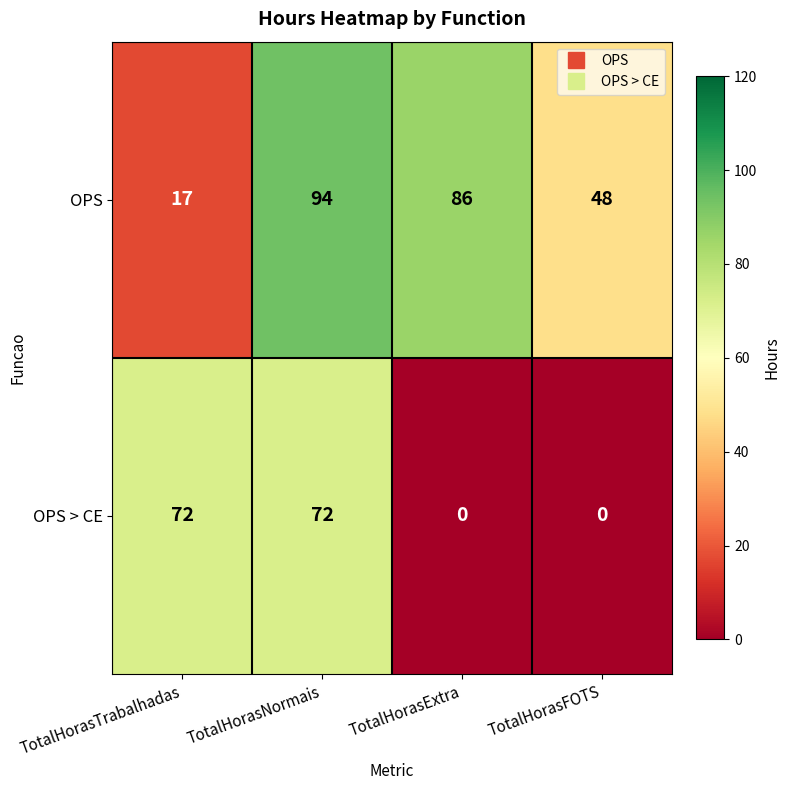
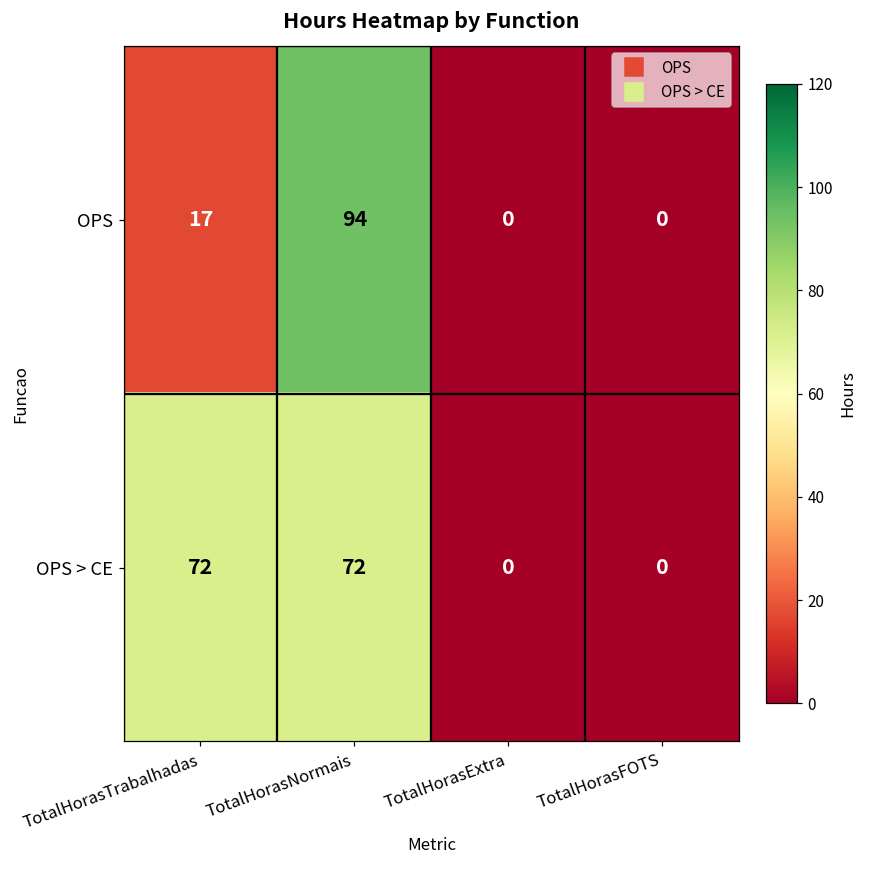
OPS, TotalHorasExtra: 86 -> 0
OPS, TotalHorasFOTS: 48 -> 0
